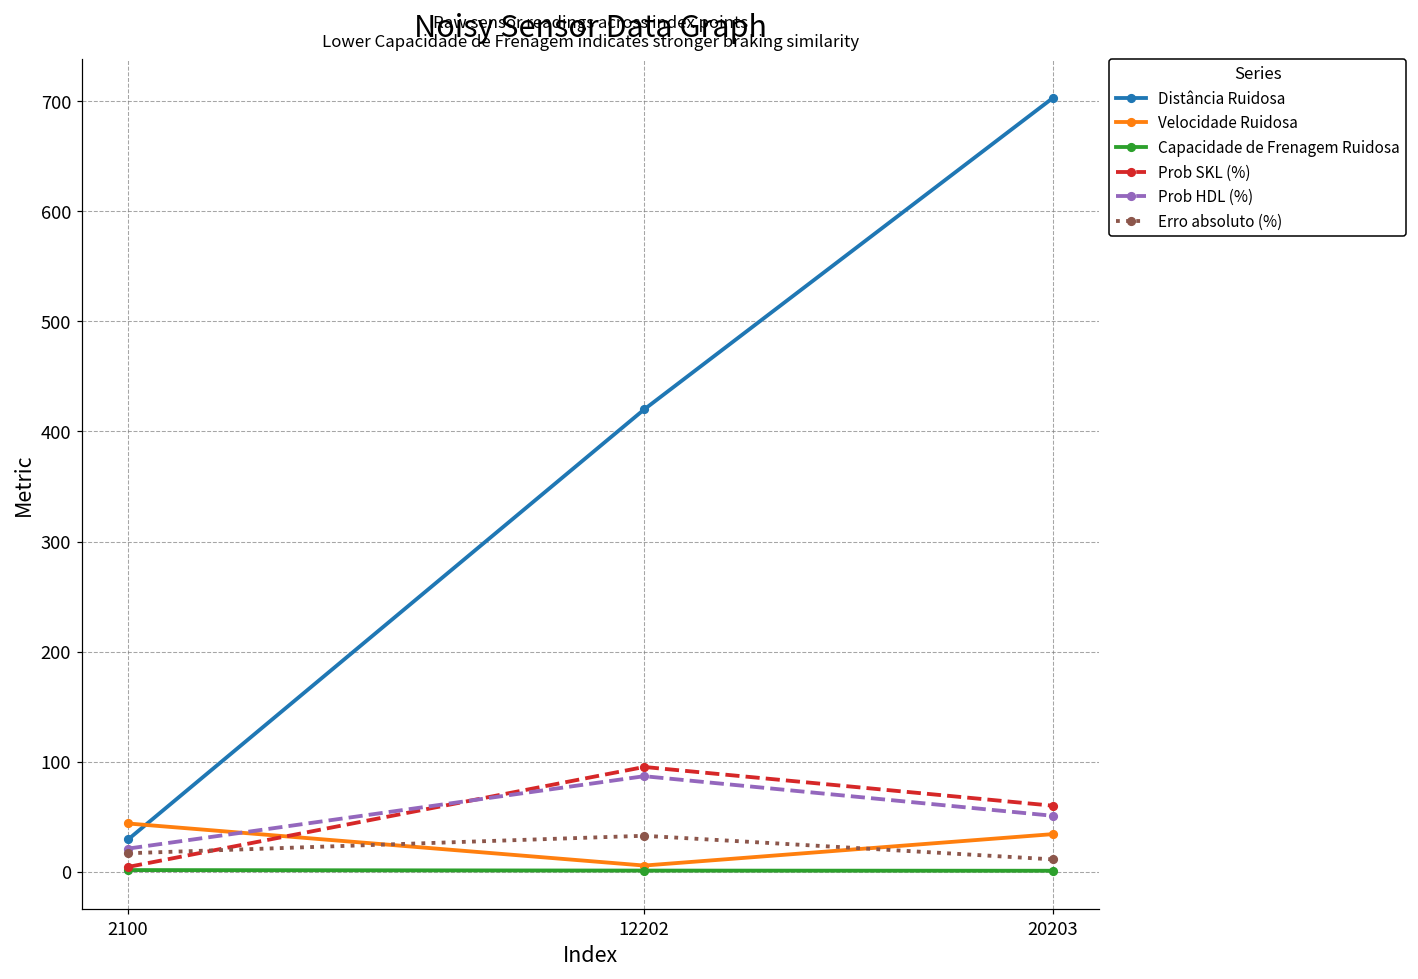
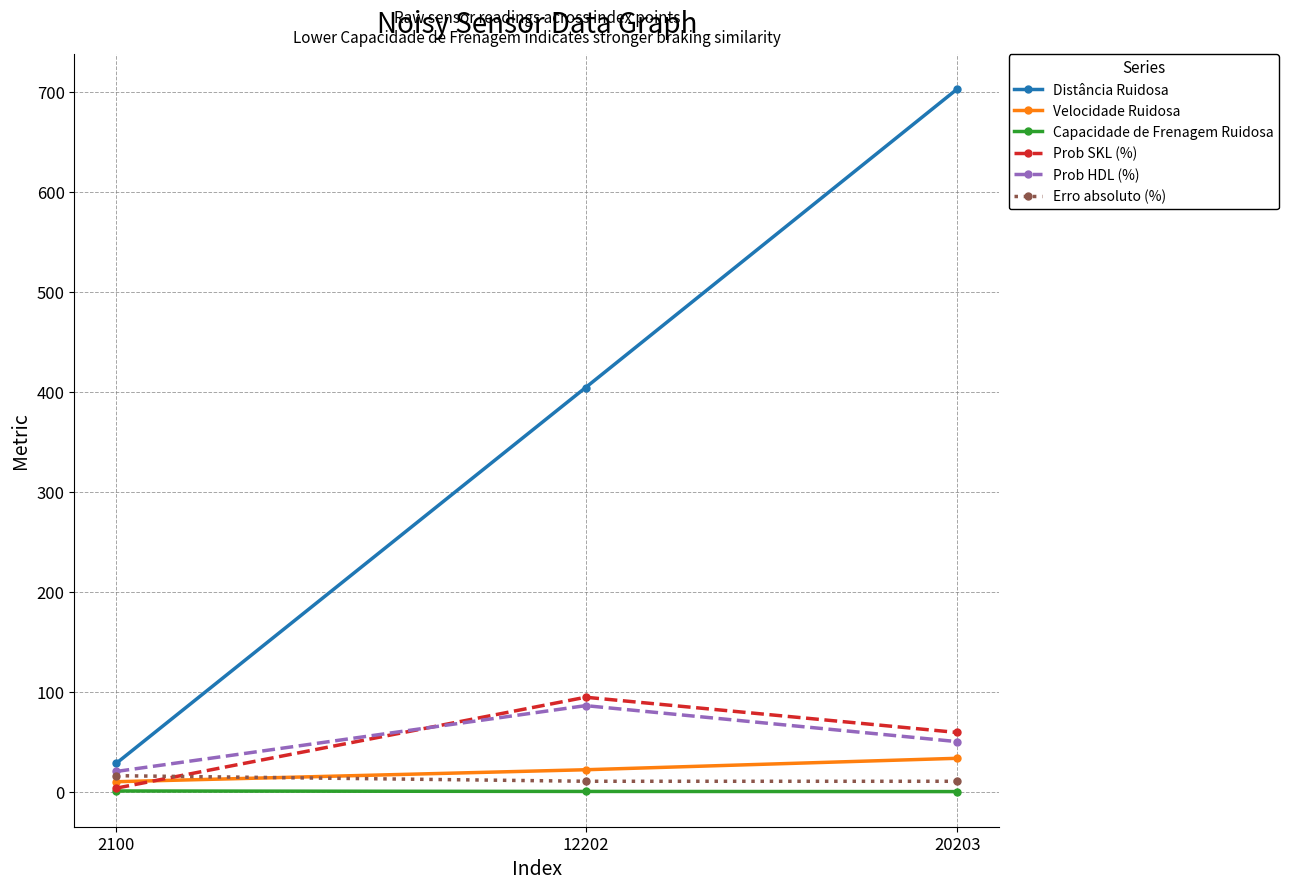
Velocidade Ruidosa, 2100: 44 -> 11
Distância Ruidosa, 12202: 420 -> 405
Velocidade Ruidosa, 12202: 6 -> 23
Erro absoluto (%), 12202: 33 -> 11
